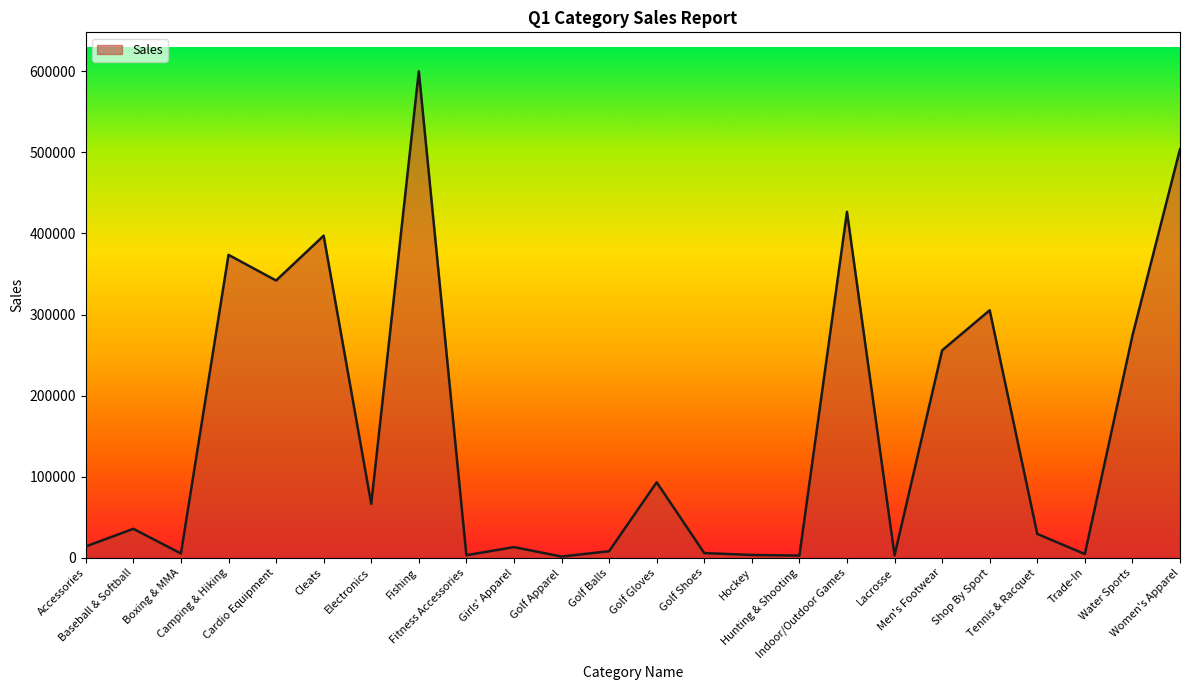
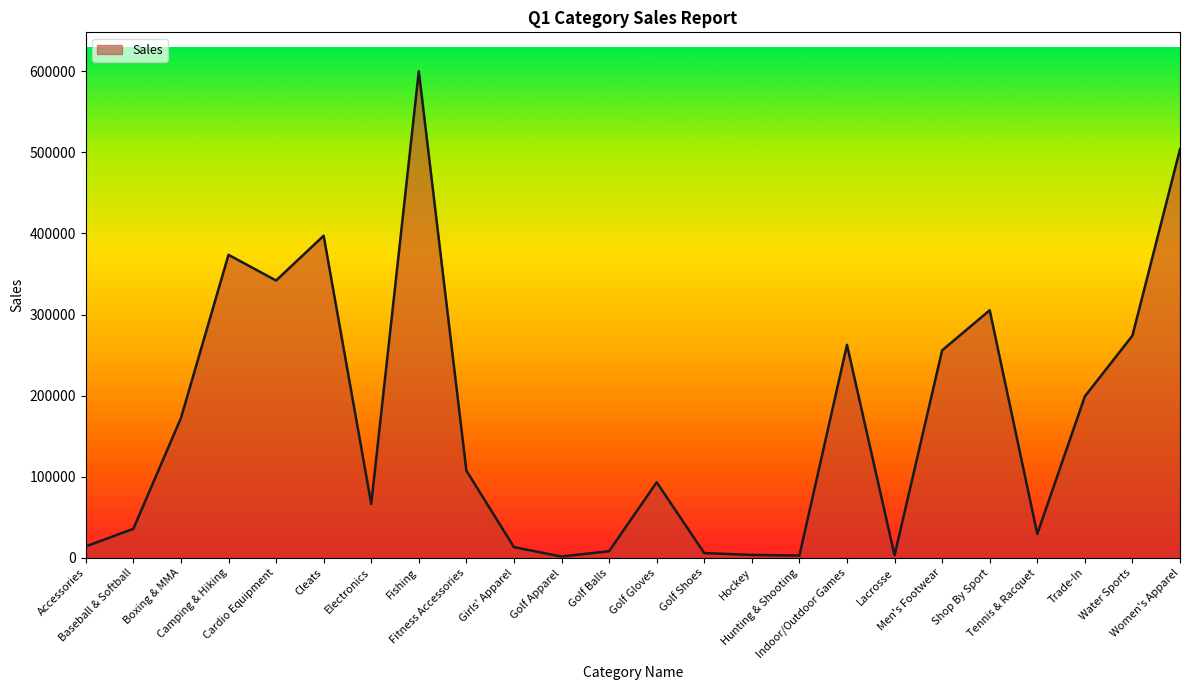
Boxing & MMA: 10000 -> 170000
Fitness Accessories: 0 -> 110000
Indoor/Outdoor Games: 430000 -> 260000
Trade-In: 0 -> 200000
